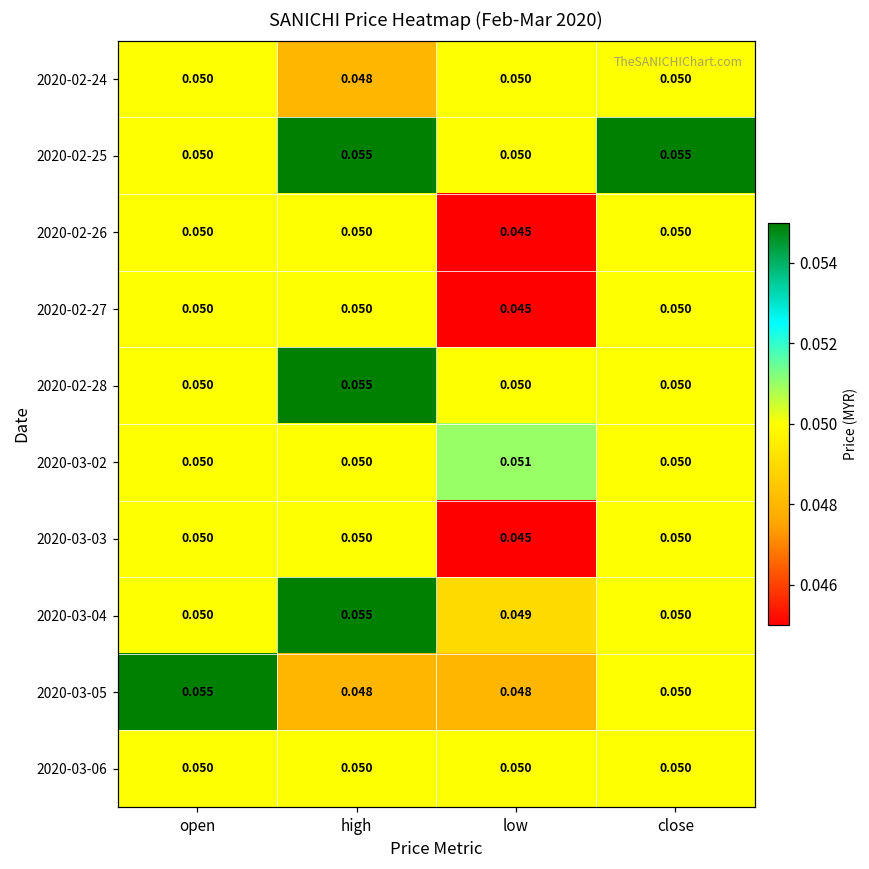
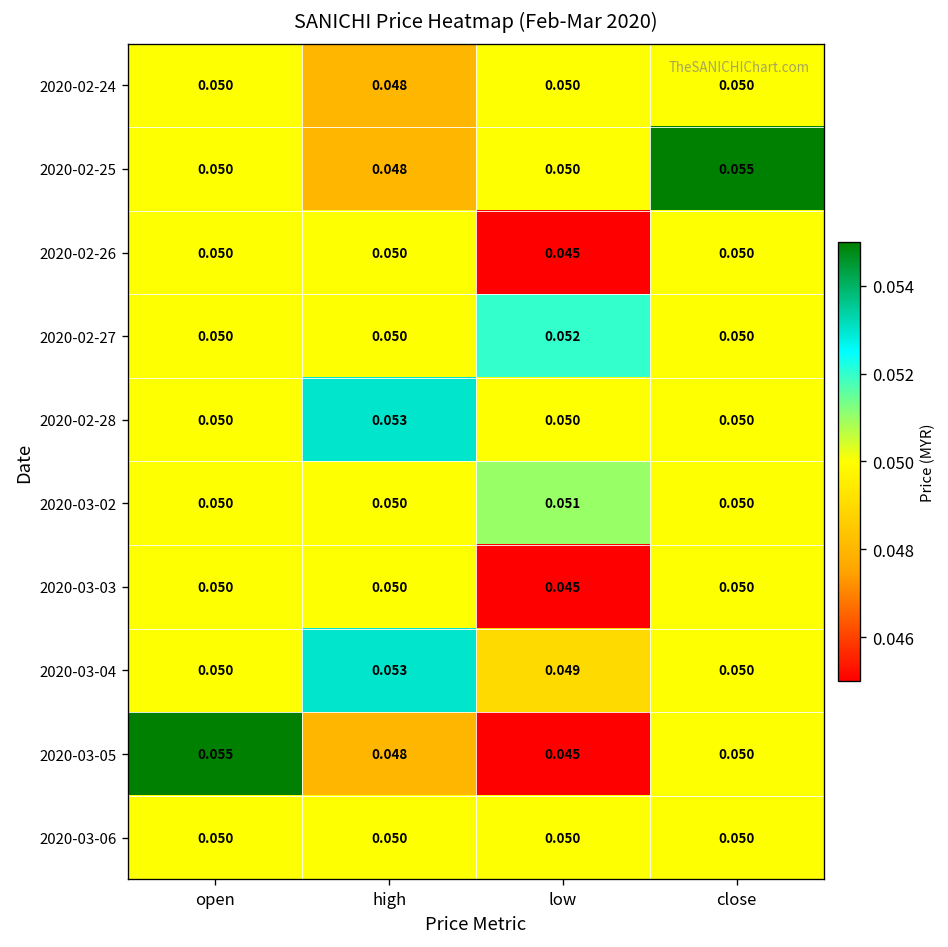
2020-02-25, high: 0.055 -> 0.048
2020-02-27, low: 0.045 -> 0.052
2020-02-28, high: 0.055 -> 0.053
2020-03-04, high: 0.055 -> 0.053
2020-03-05, low: 0.048 -> 0.045
